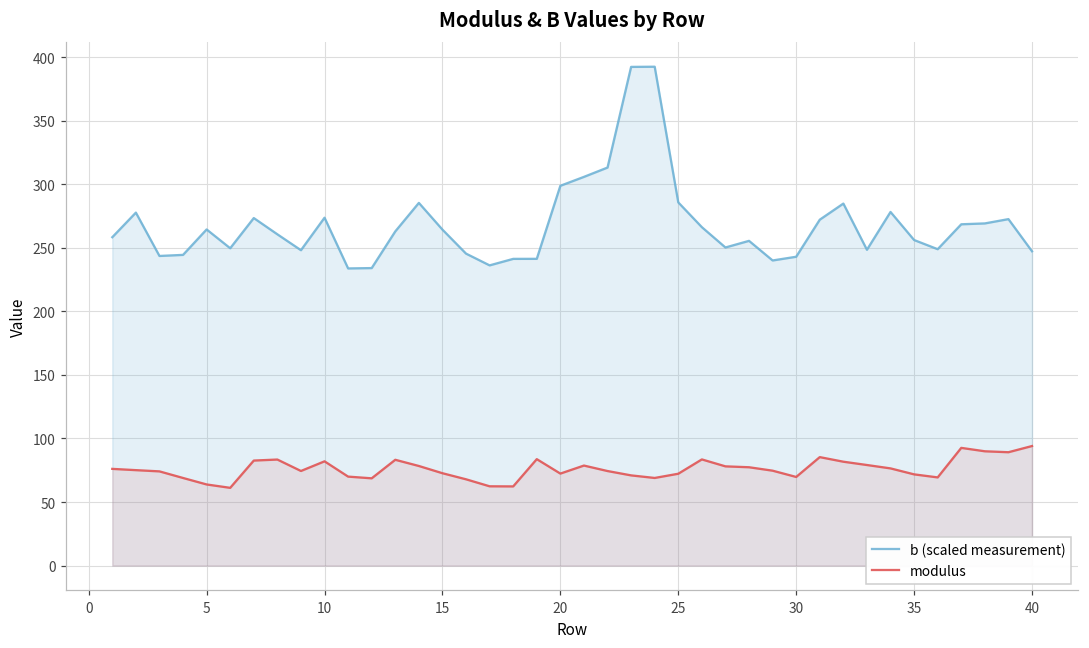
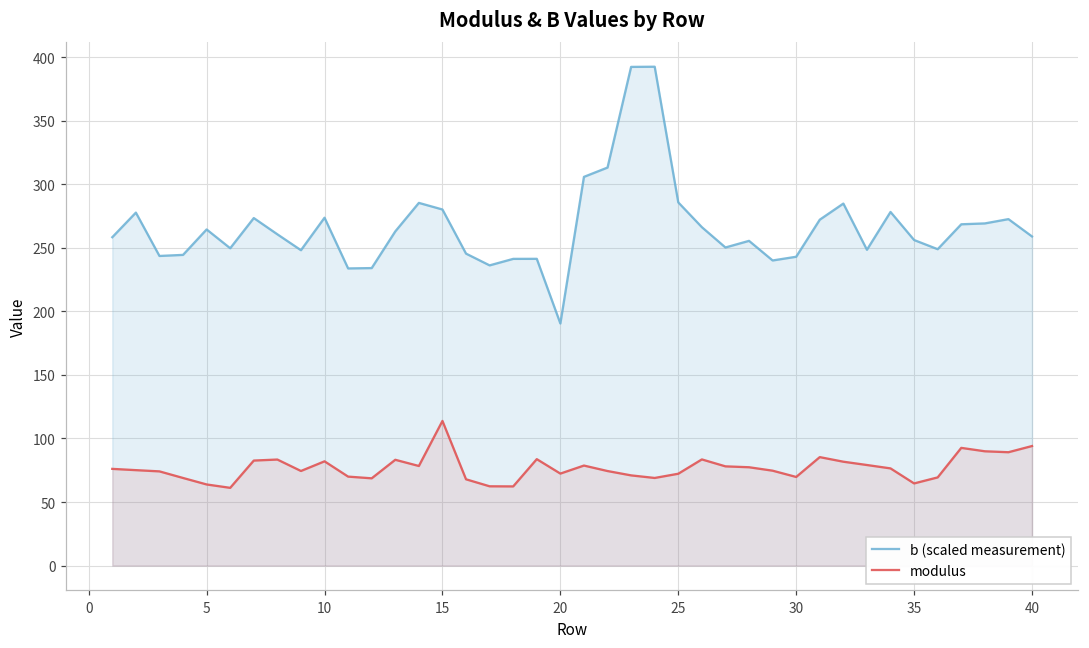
b (scaled measurement), 15: 264 -> 280
modulus, 15: 73 -> 114
b (scaled measurement), 20: 299 -> 190
modulus, 35: 72 -> 65
b (scaled measurement), 40: 247 -> 259
